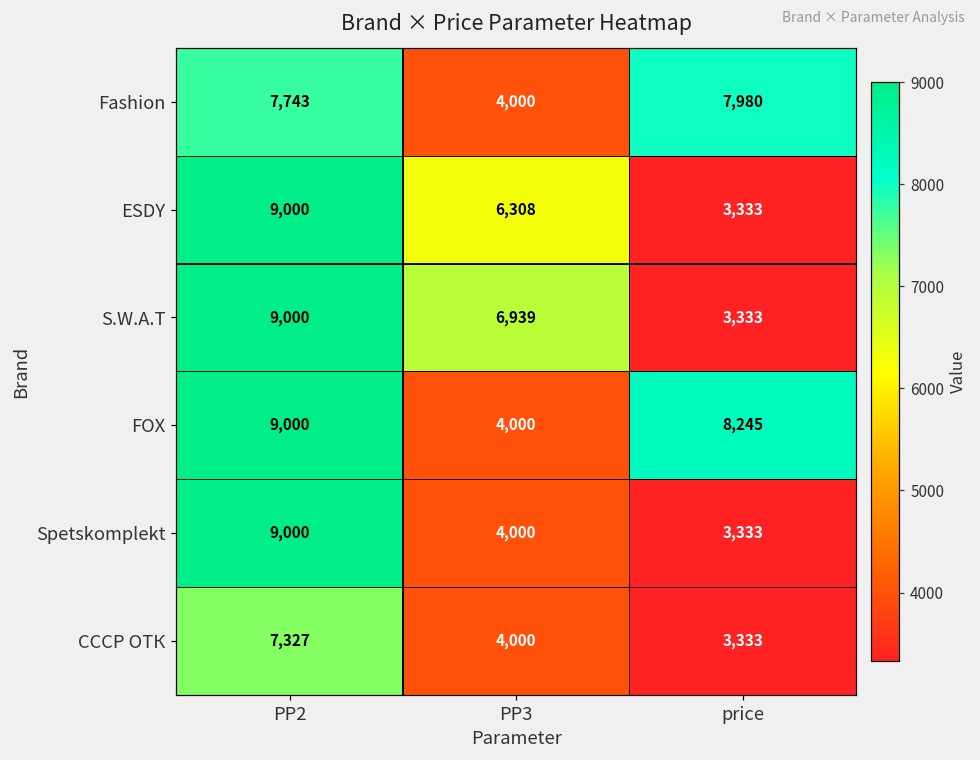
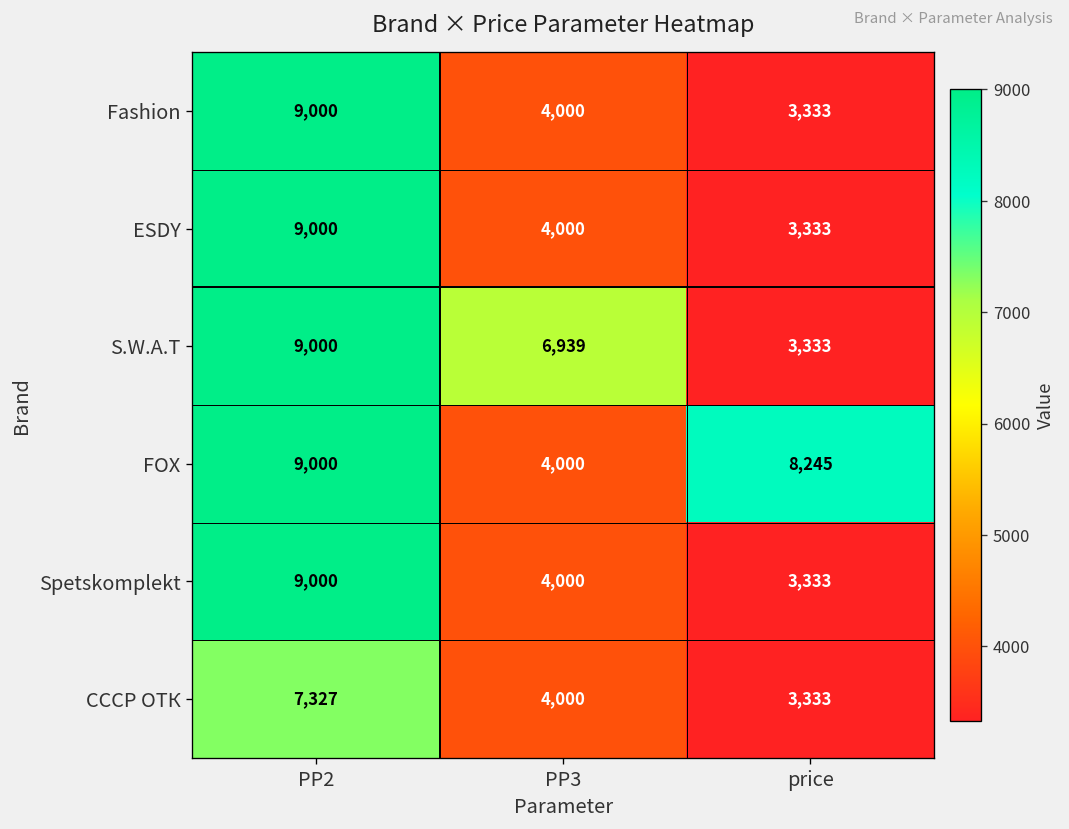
Fashion, PP2: 7,743 -> 9,000
Fashion, price: 7,980 -> 3,333
ESDY, PP3: 6,308 -> 4,000
